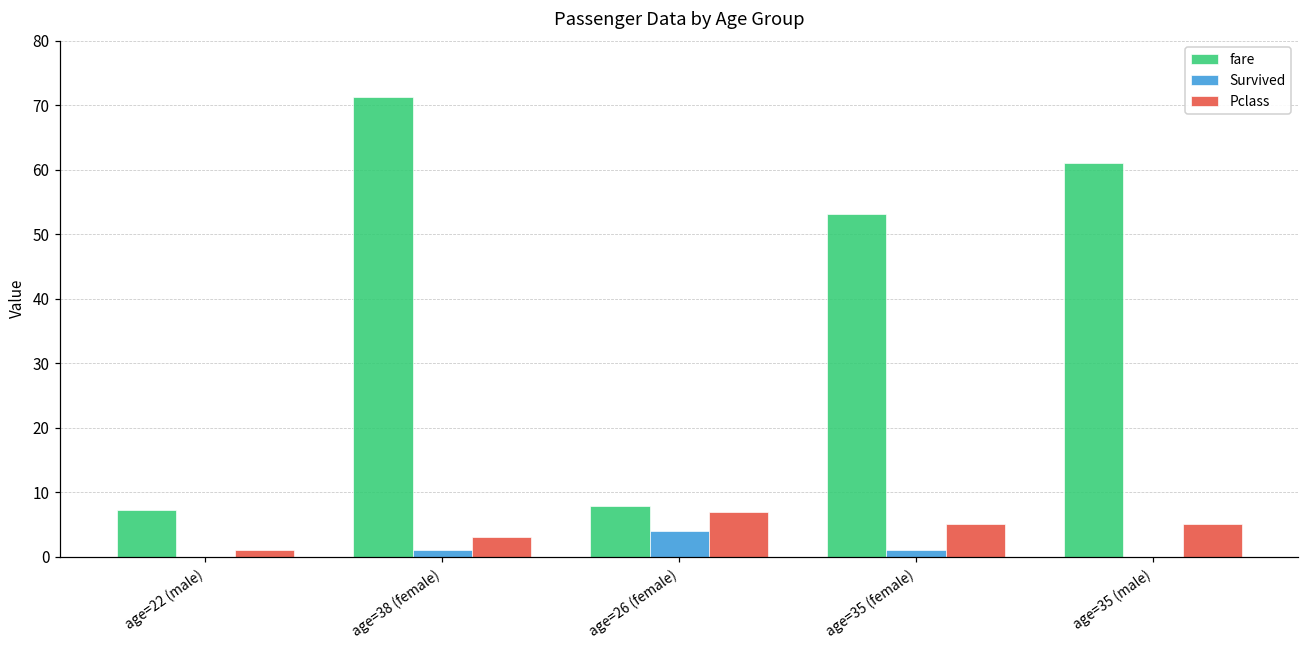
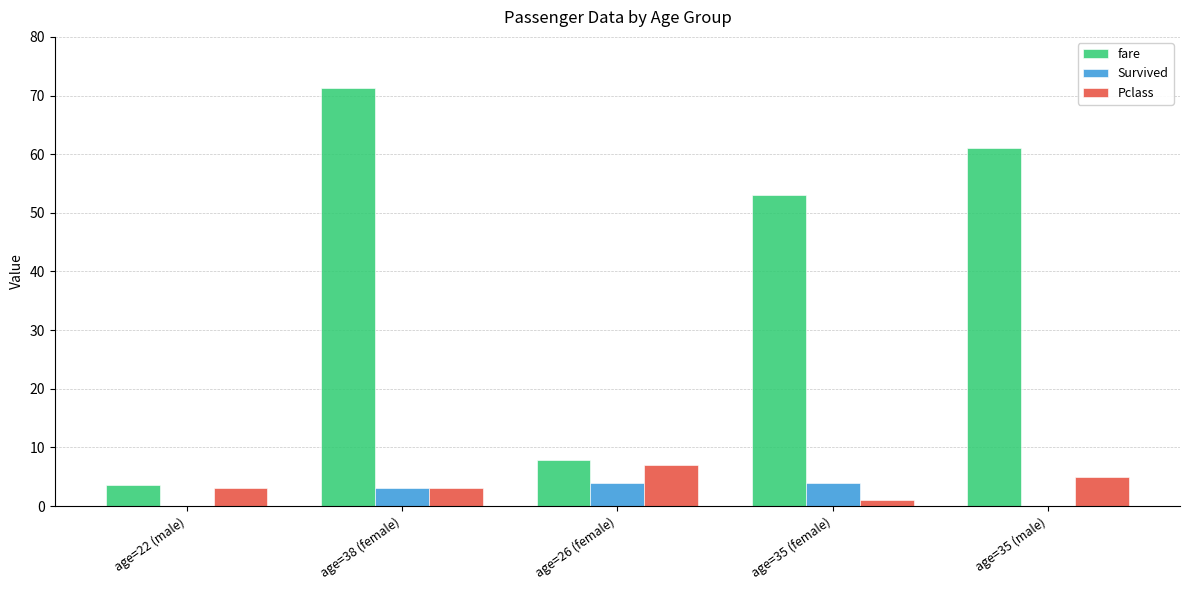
fare, age=22 (male): 7 -> 4
Pclass, age=22 (male): 1 -> 3
Survived, age=38 (female): 1 -> 3
Survived, age=35 (female): 1 -> 4
Pclass, age=35 (female): 5 -> 1
